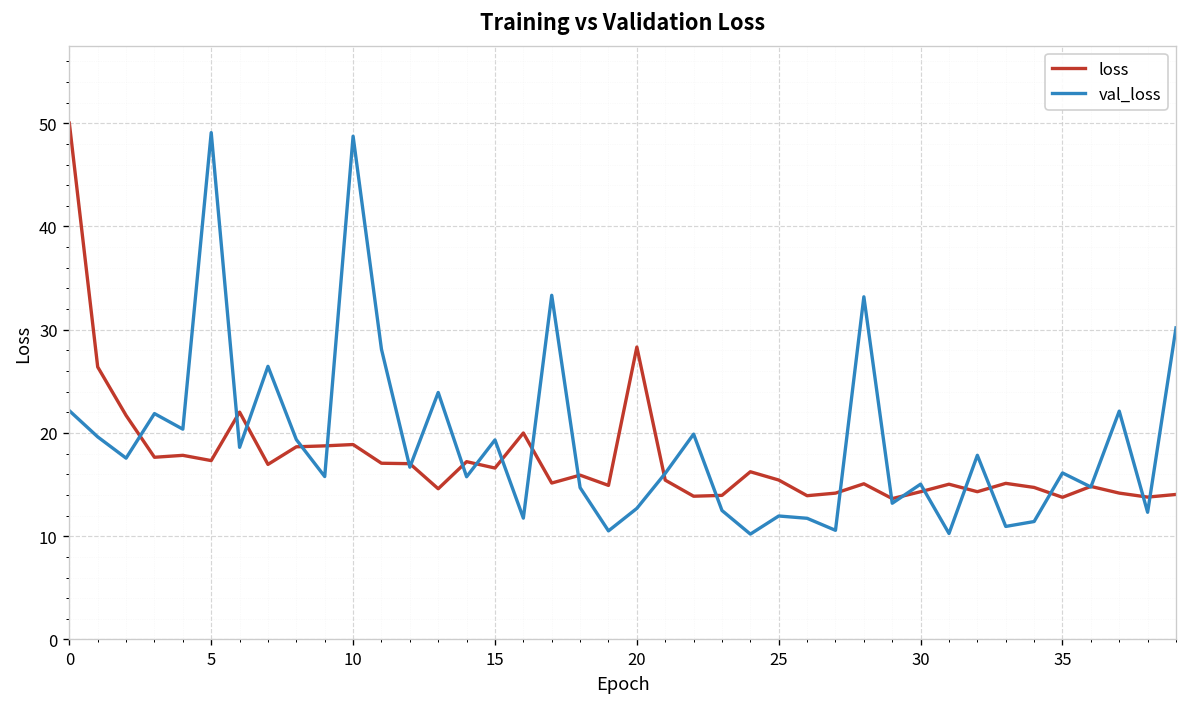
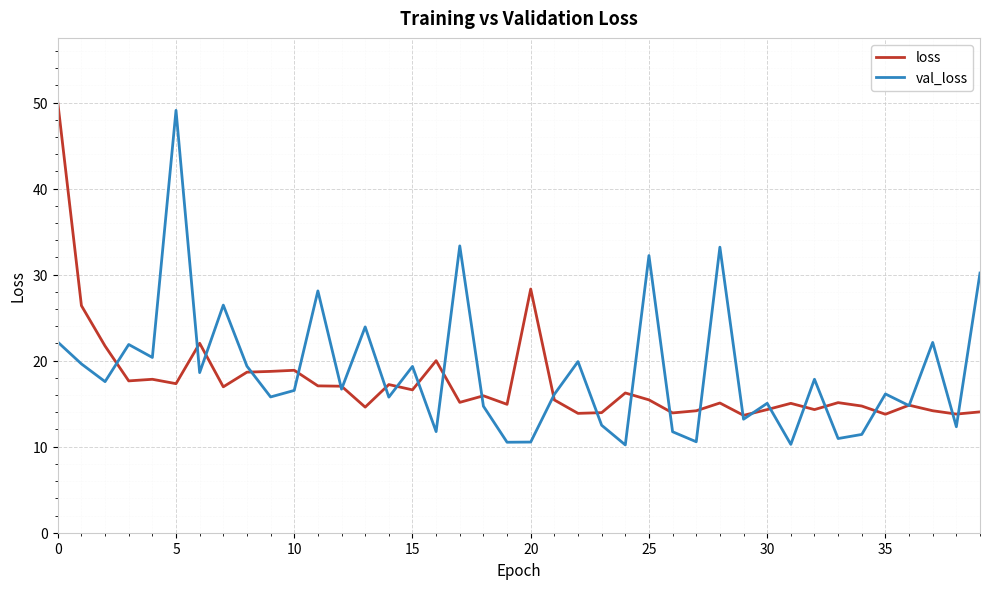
val_loss, 10: 49 -> 17
val_loss, 20: 13 -> 11
val_loss, 25: 12 -> 32
